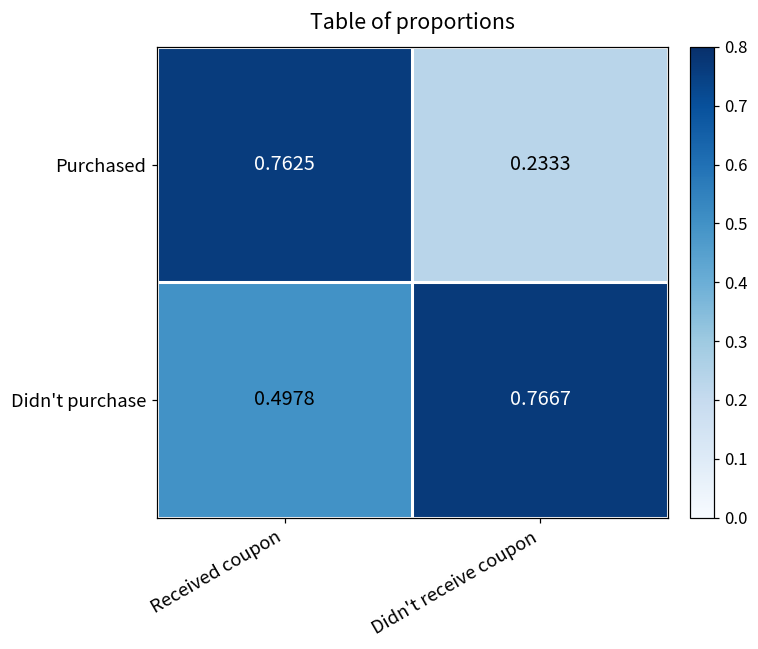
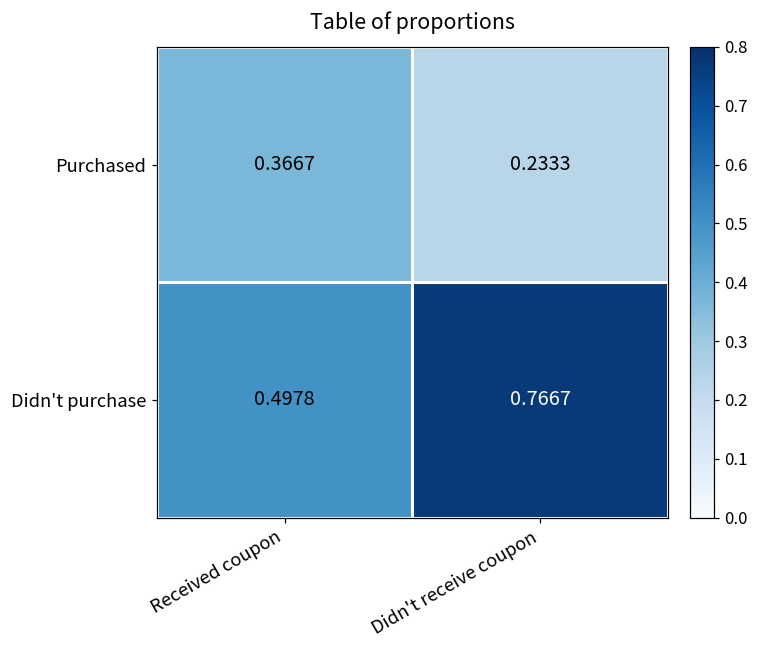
Purchased, Received coupon: 0.7625 -> 0.3667
